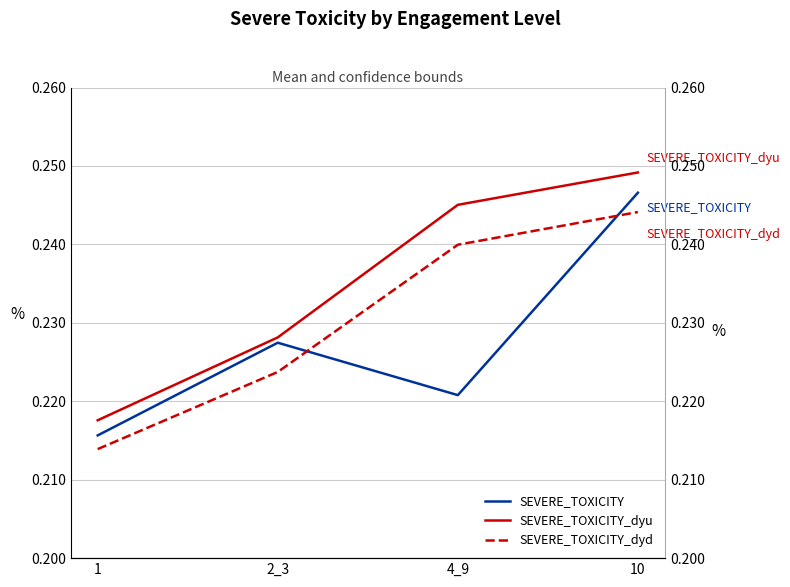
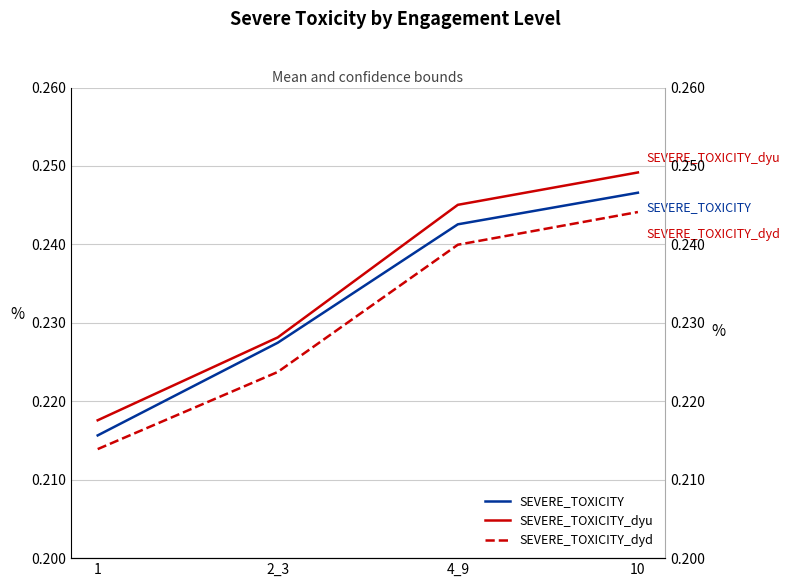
SEVERE_TOXICITY, 4_9: 0.221 -> 0.243
